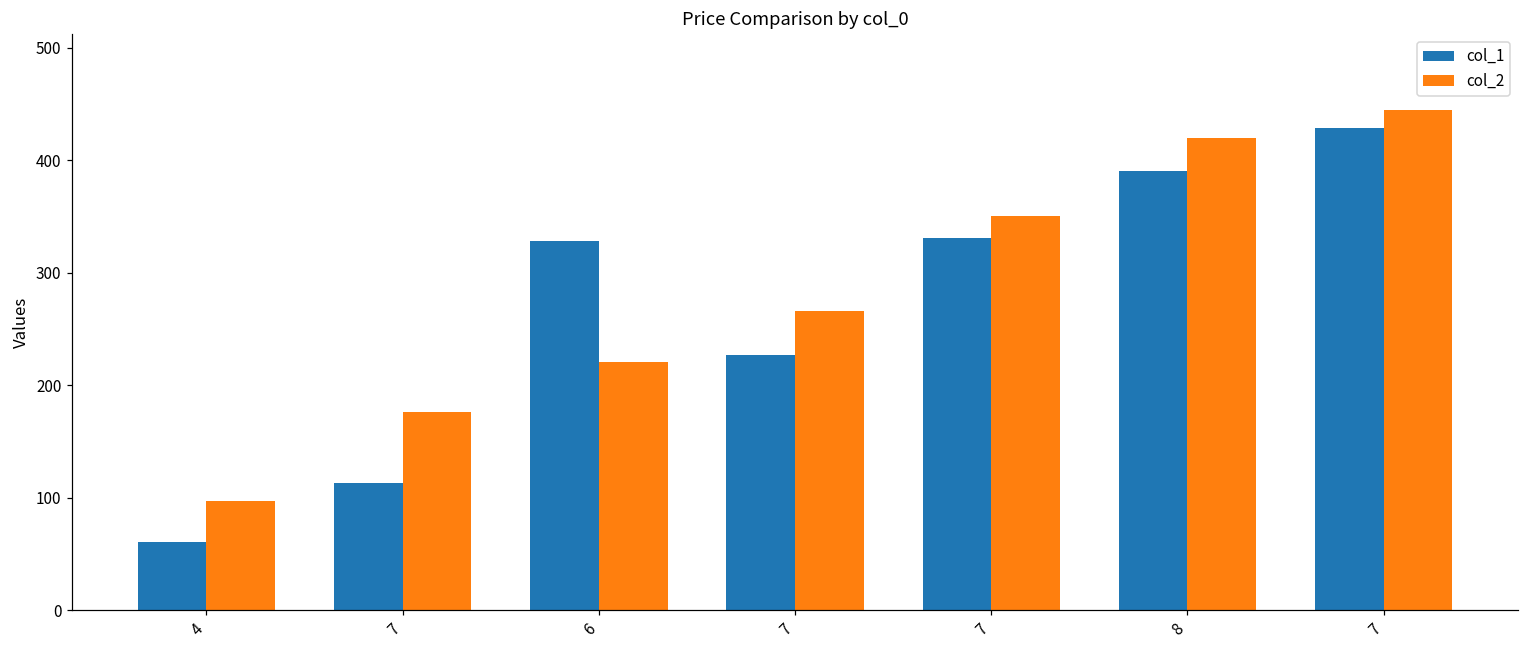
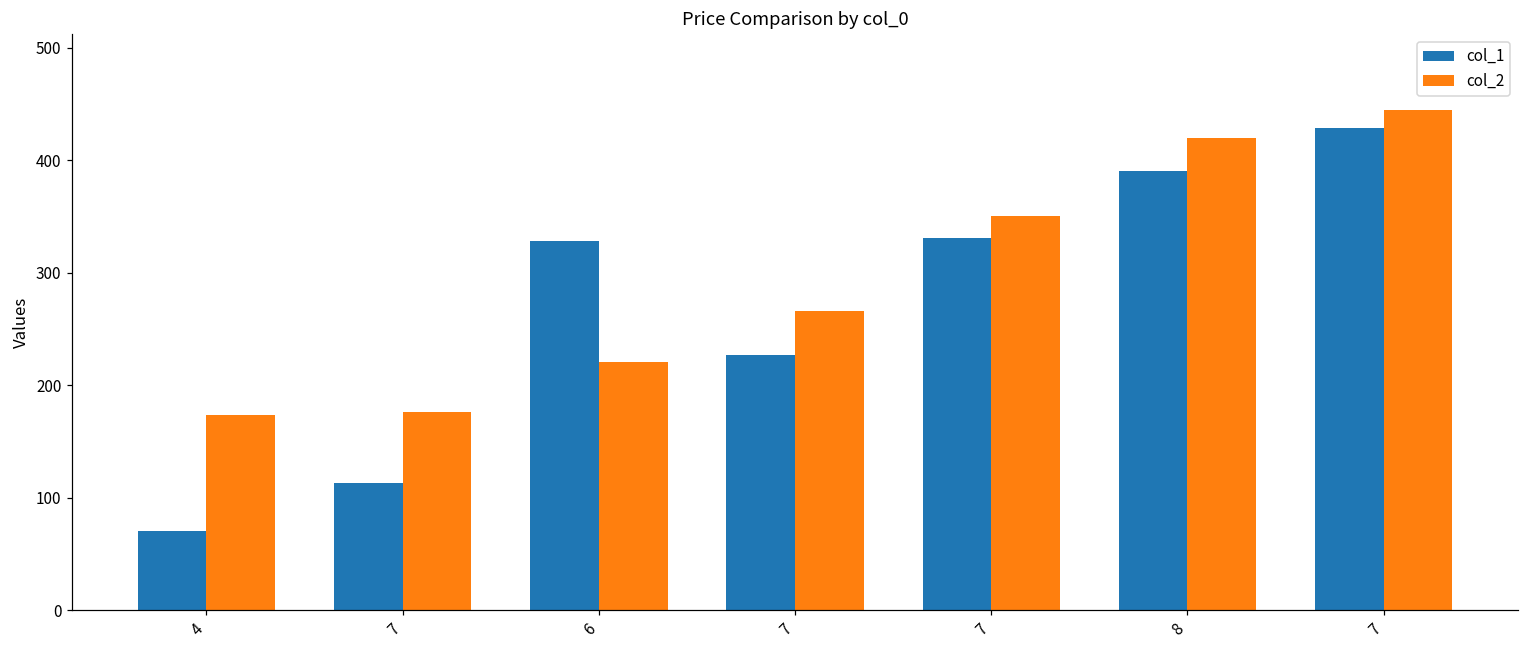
col_1, 4: 61 -> 70
col_2, 4: 97 -> 174
